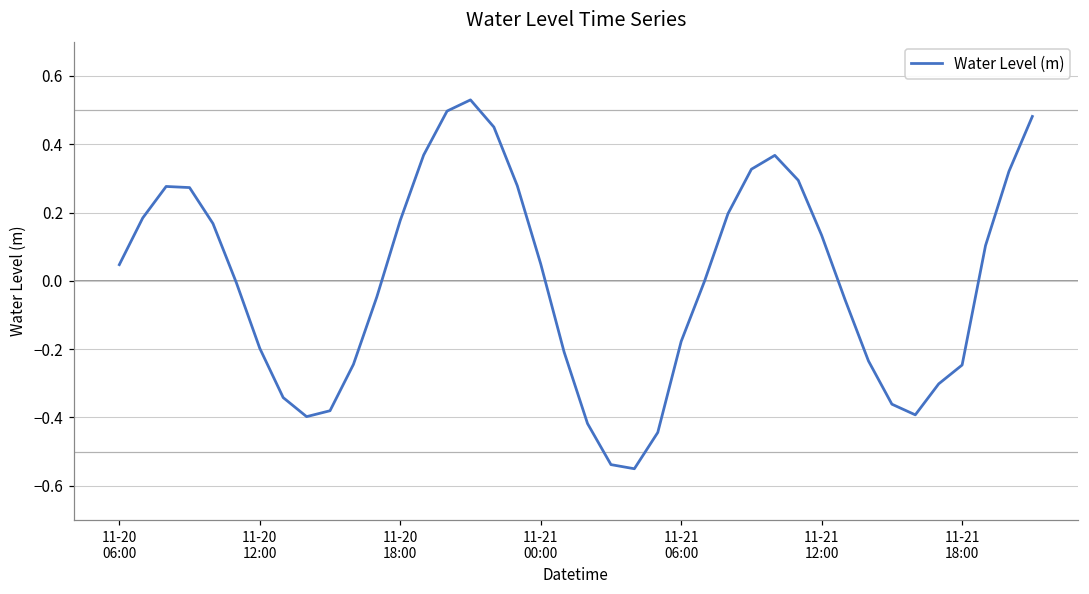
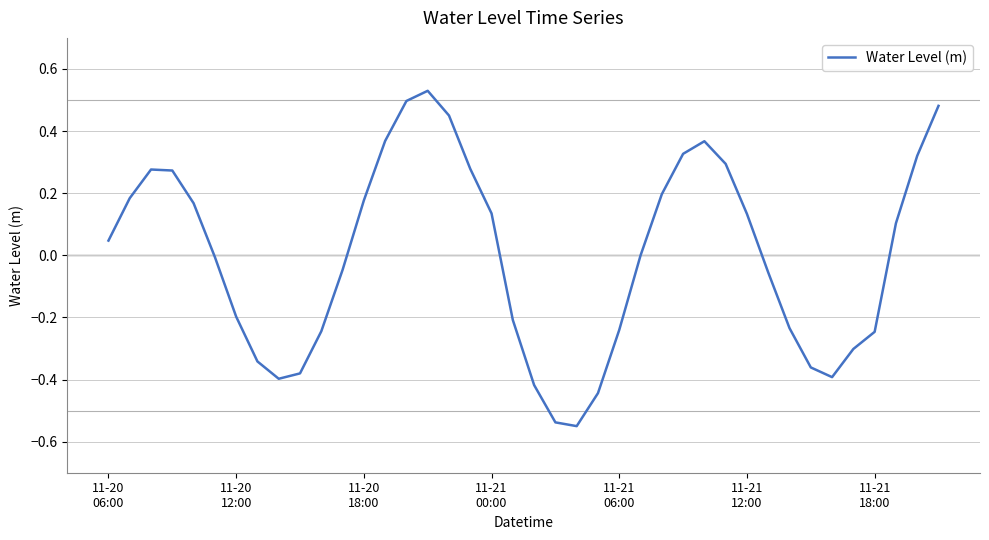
11-21 00:00: 0.05 -> 0.13
11-21 06:00: -0.18 -> -0.24
